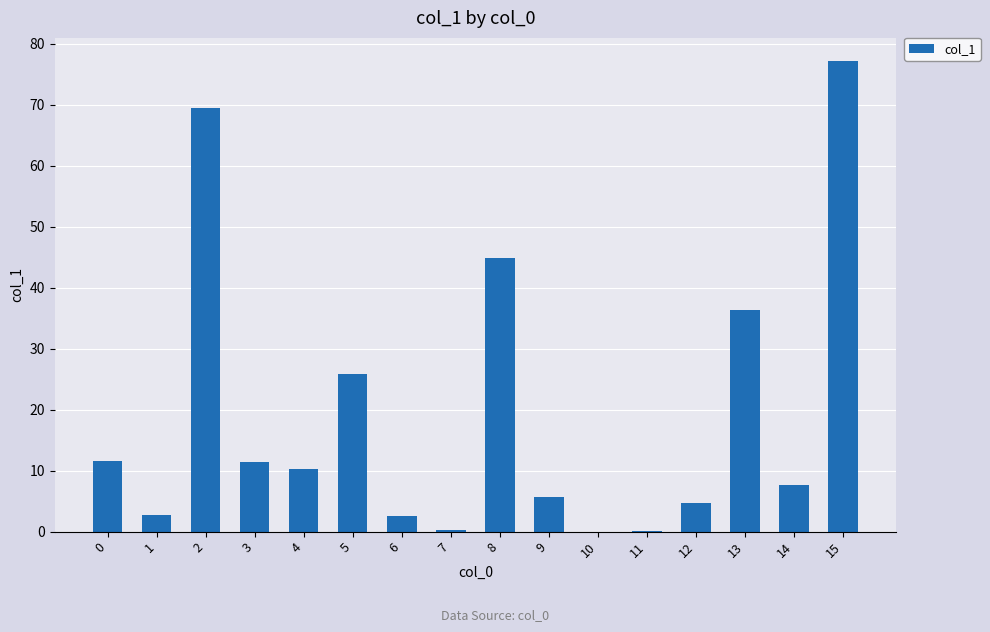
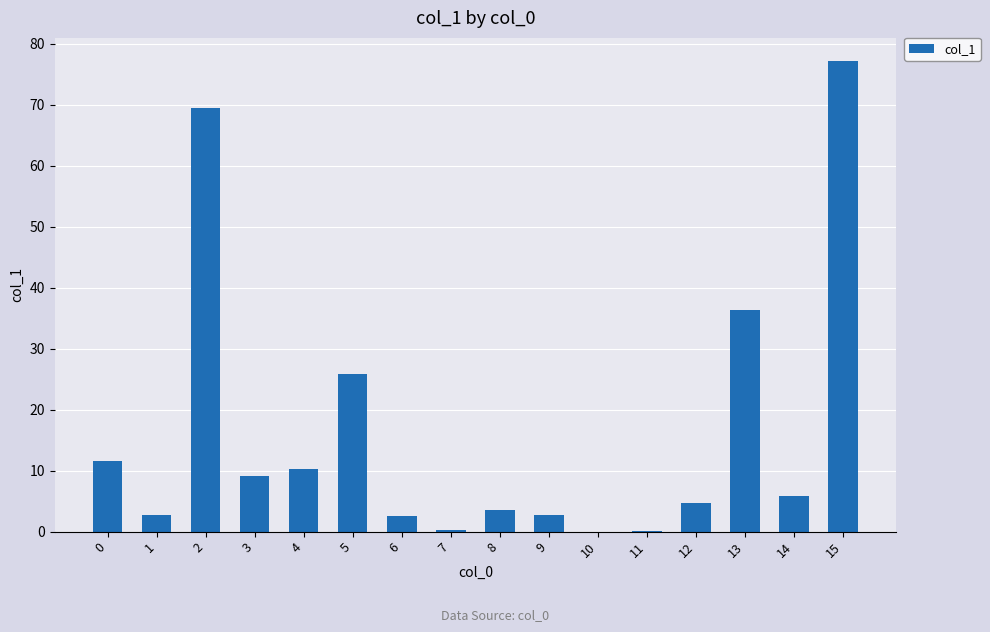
3: 12 -> 9
8: 45 -> 4
9: 6 -> 3
14: 8 -> 6
